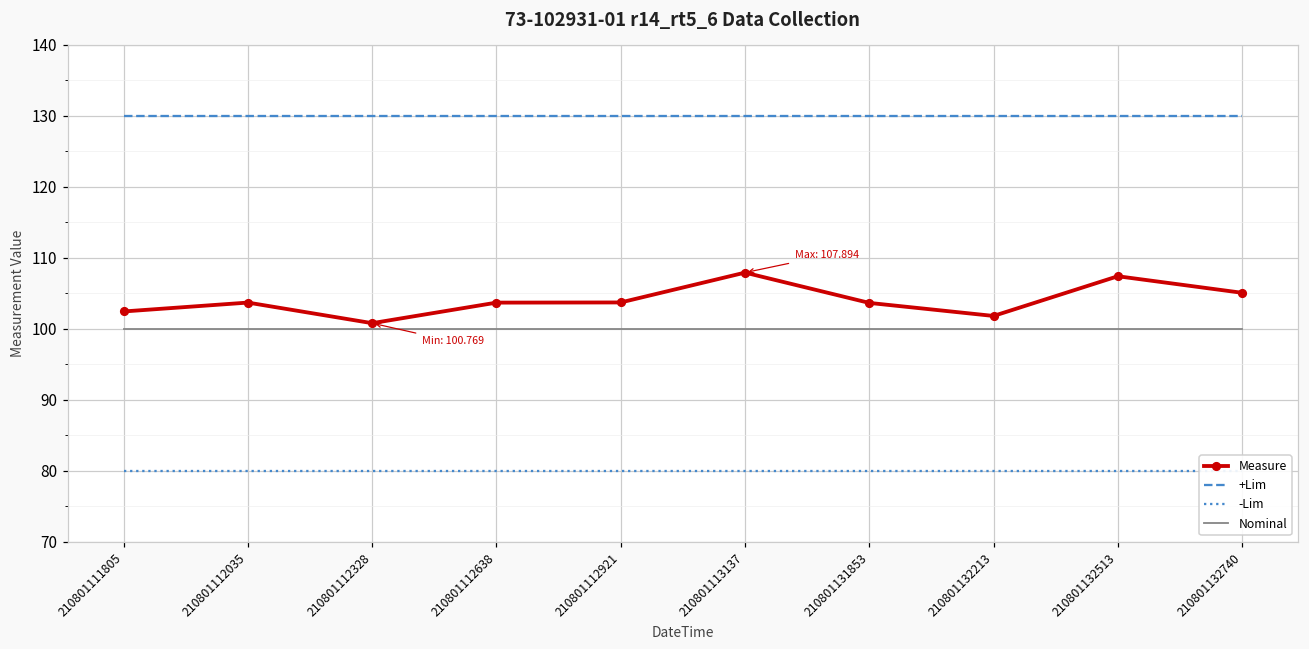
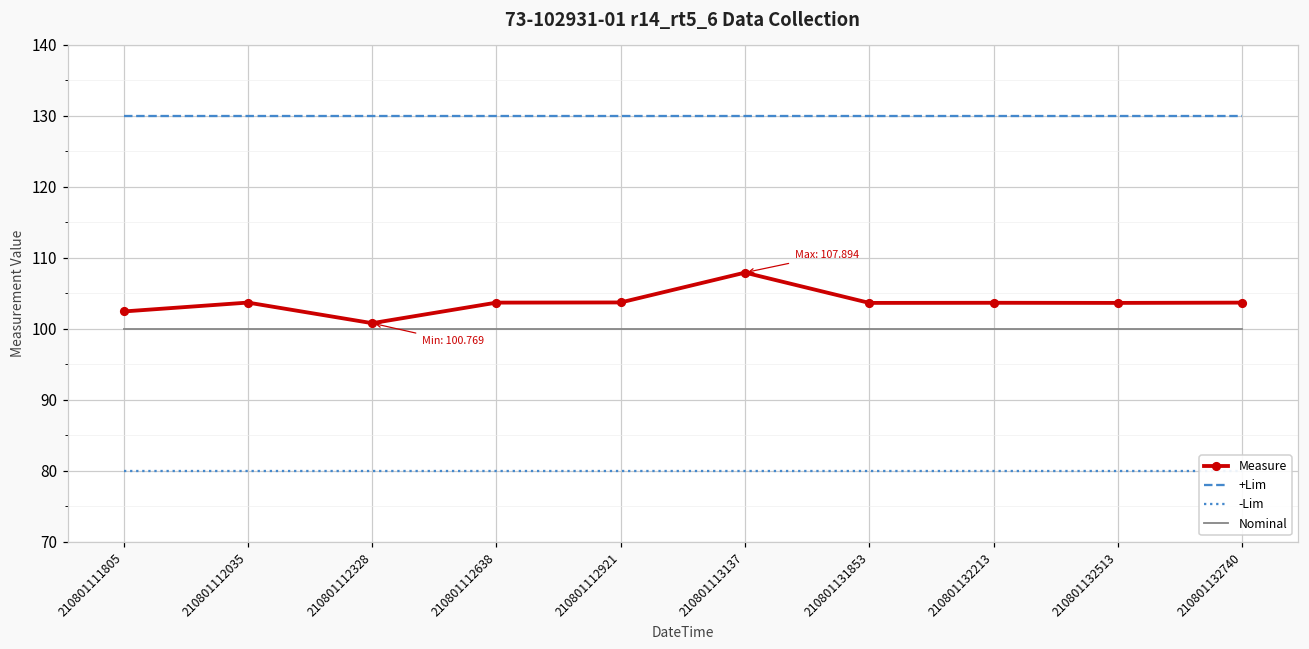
Measure, 210801132213: 102 -> 104
Measure, 210801132513: 107 -> 104
Measure, 210801132740: 105 -> 104
